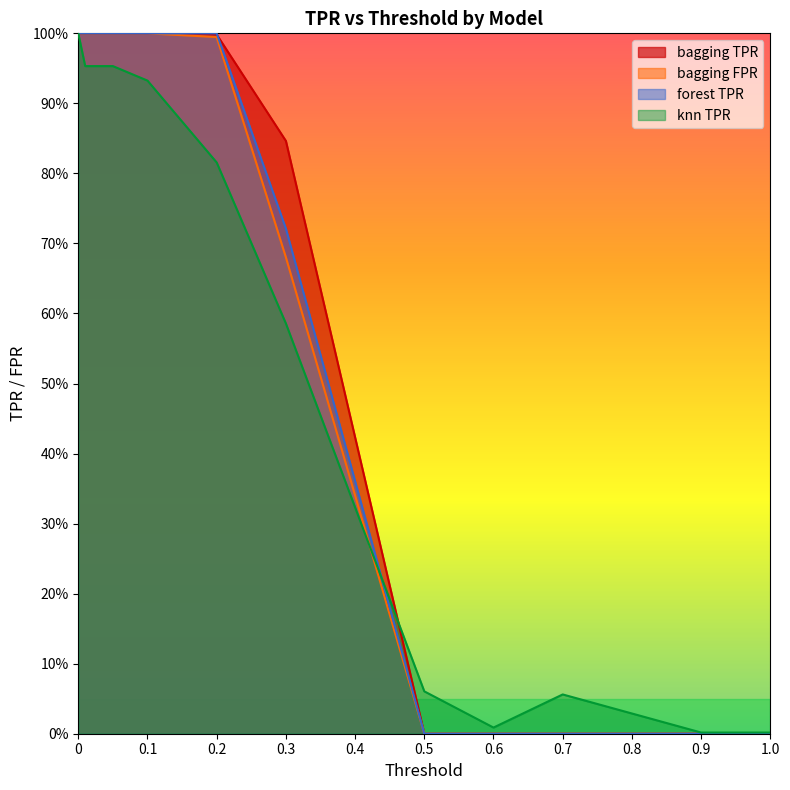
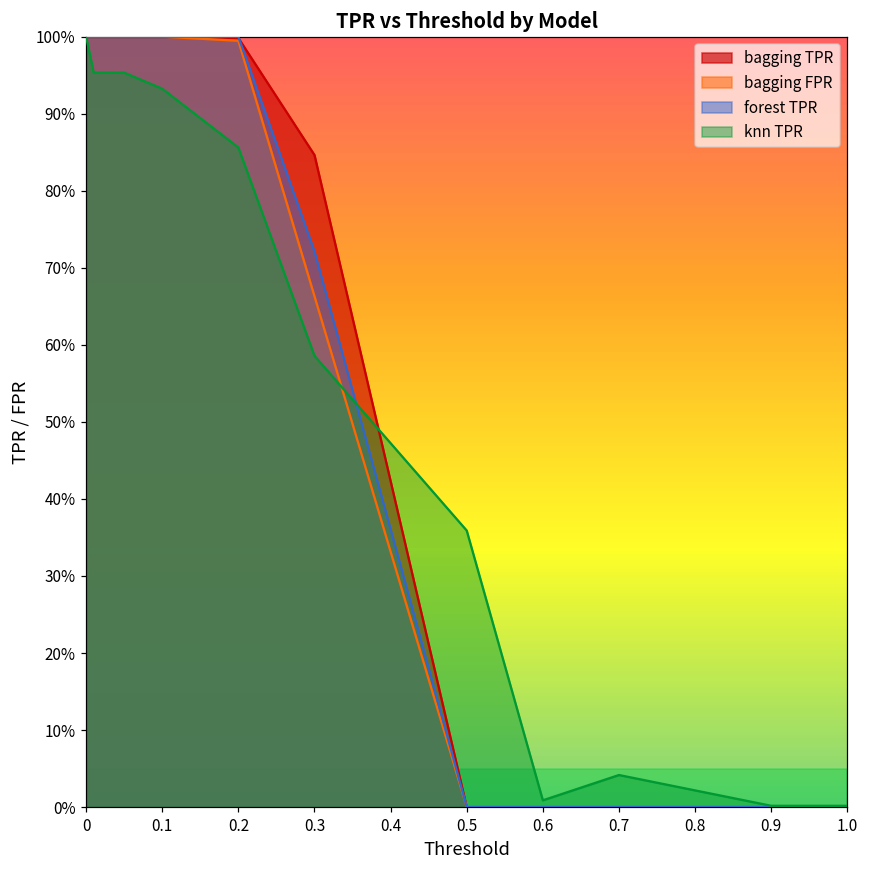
knn TPR, 0.2: 82% -> 86%
bagging FPR, 0.3: 68% -> 66%
knn TPR, 0.5: 6% -> 36%
knn TPR, 0.7: 6% -> 4%
